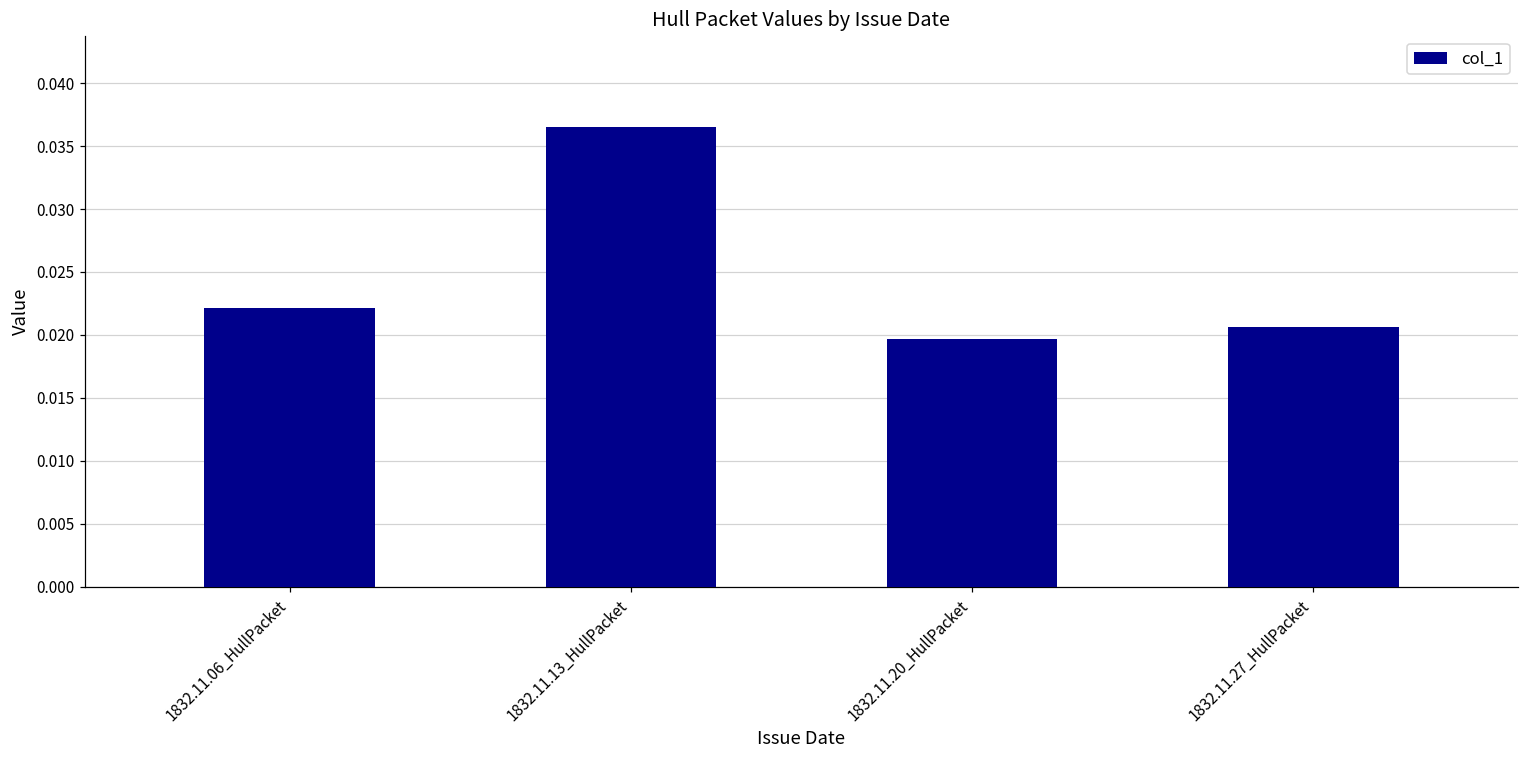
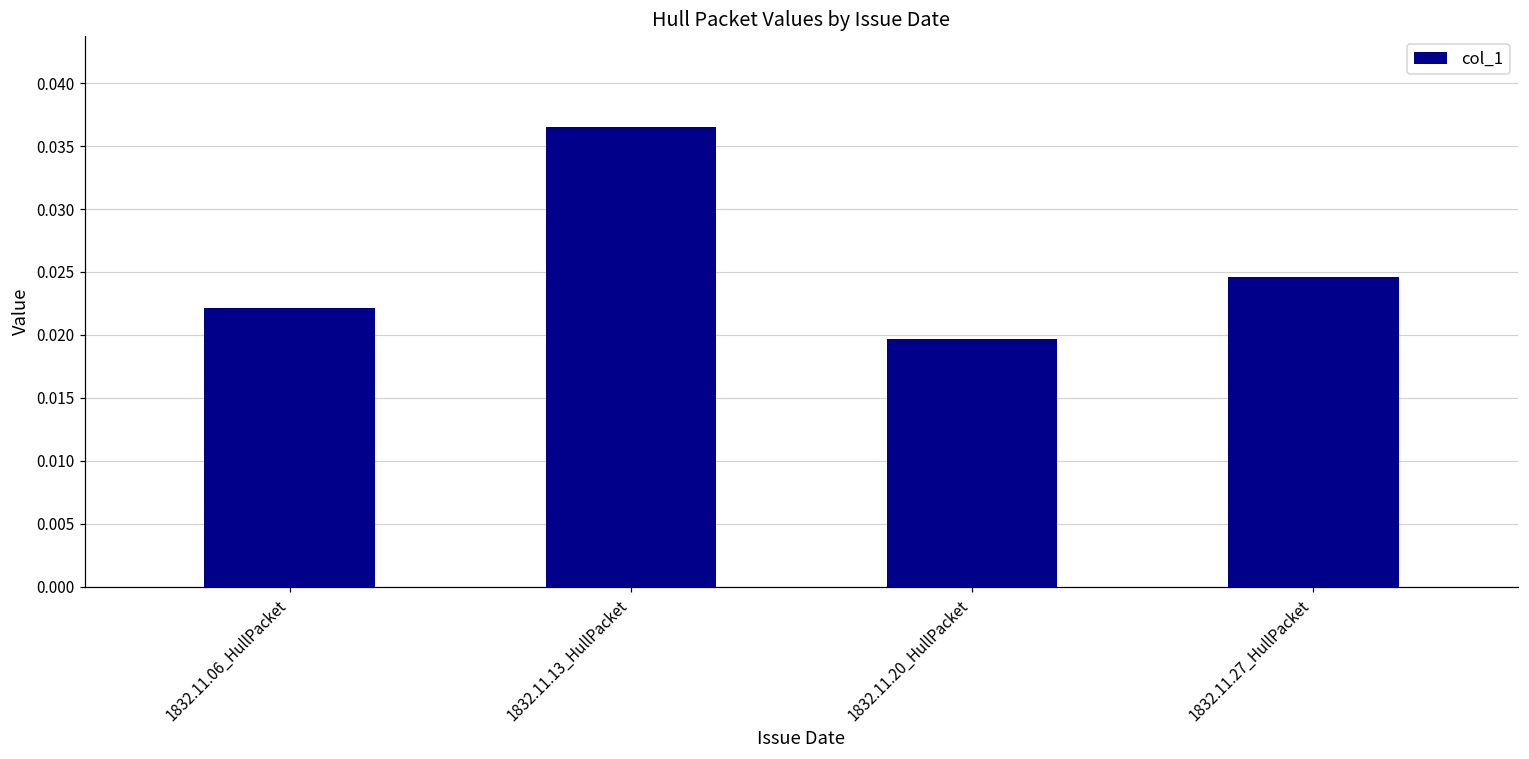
1832.11.27_HullPacket: 0.0206 -> 0.0246
